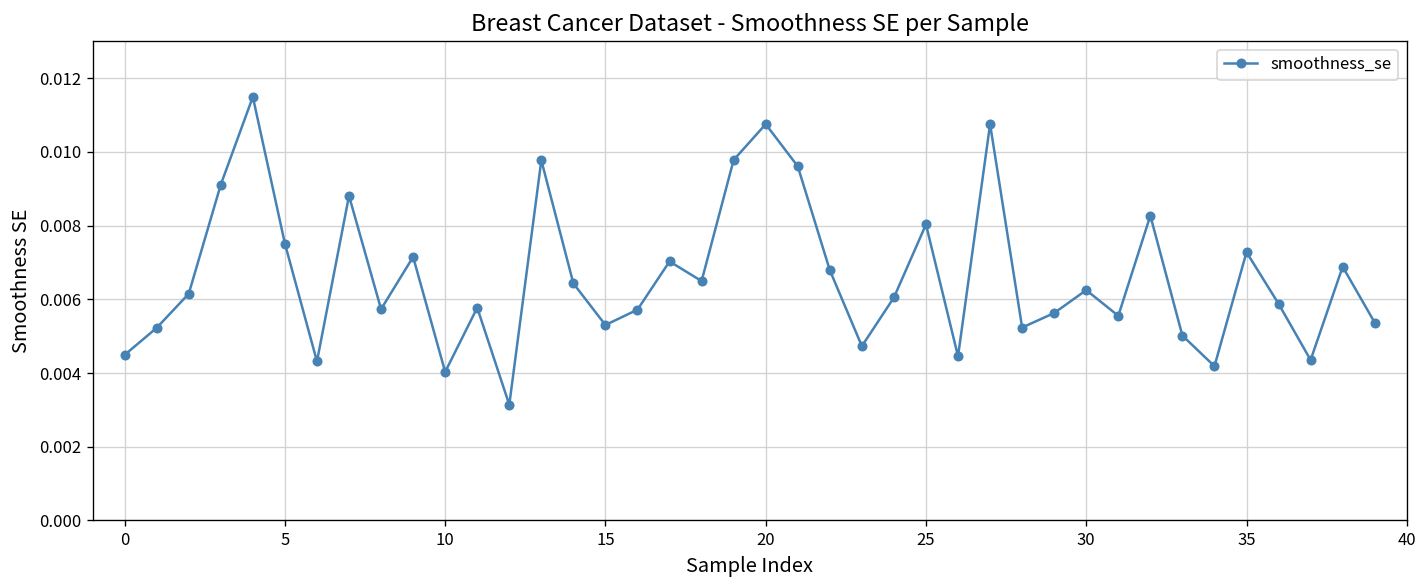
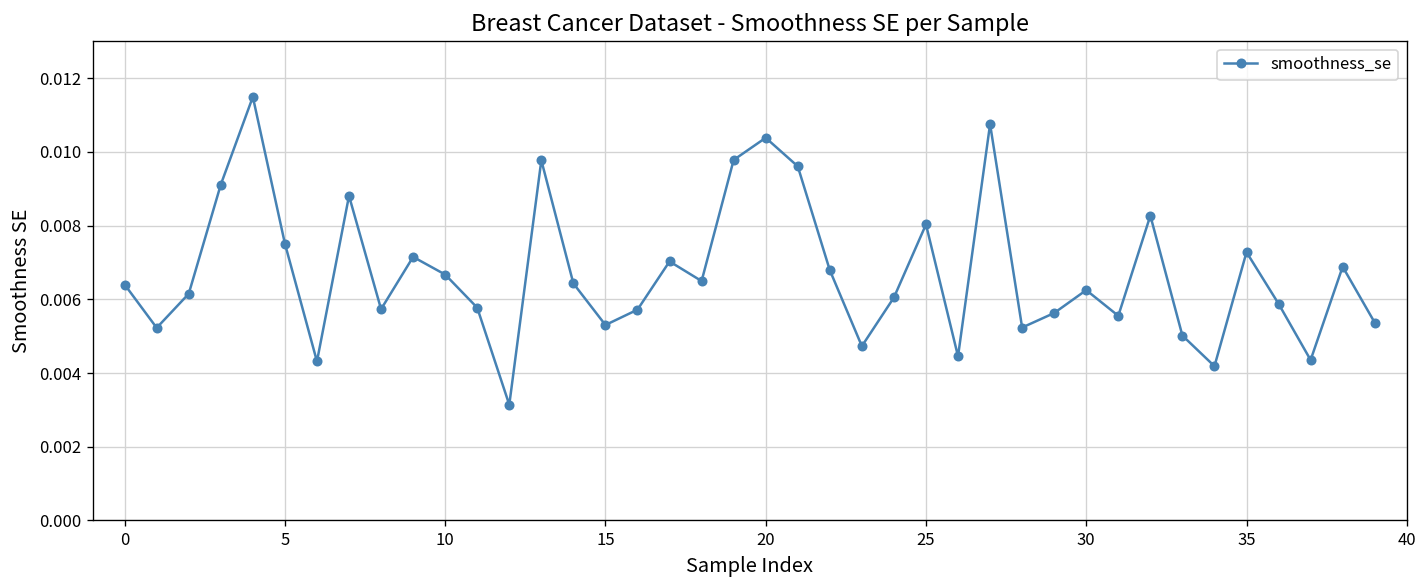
0: 0.0045 -> 0.0064
10: 0.0040 -> 0.0067
20: 0.0108 -> 0.0104
